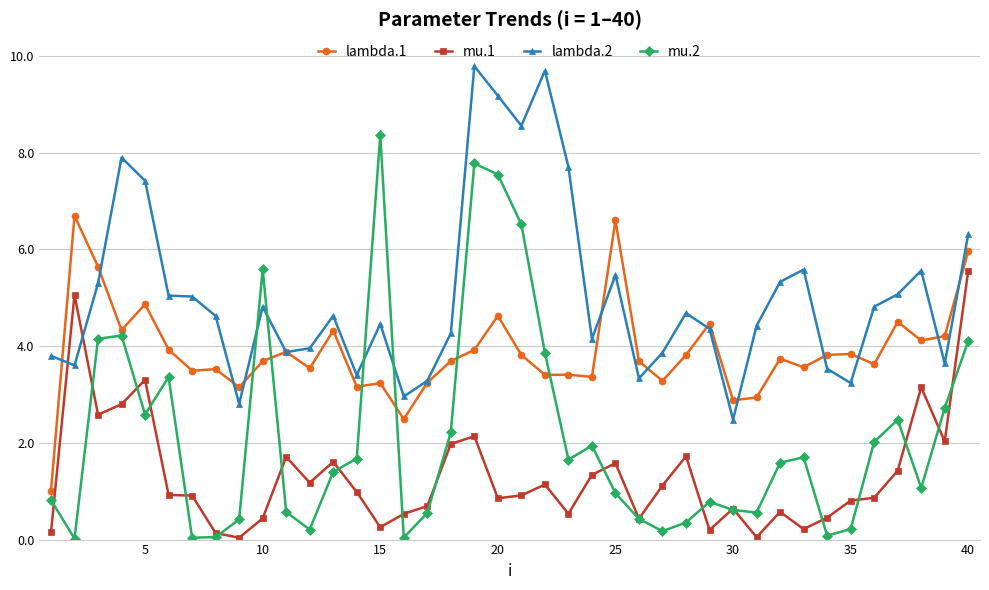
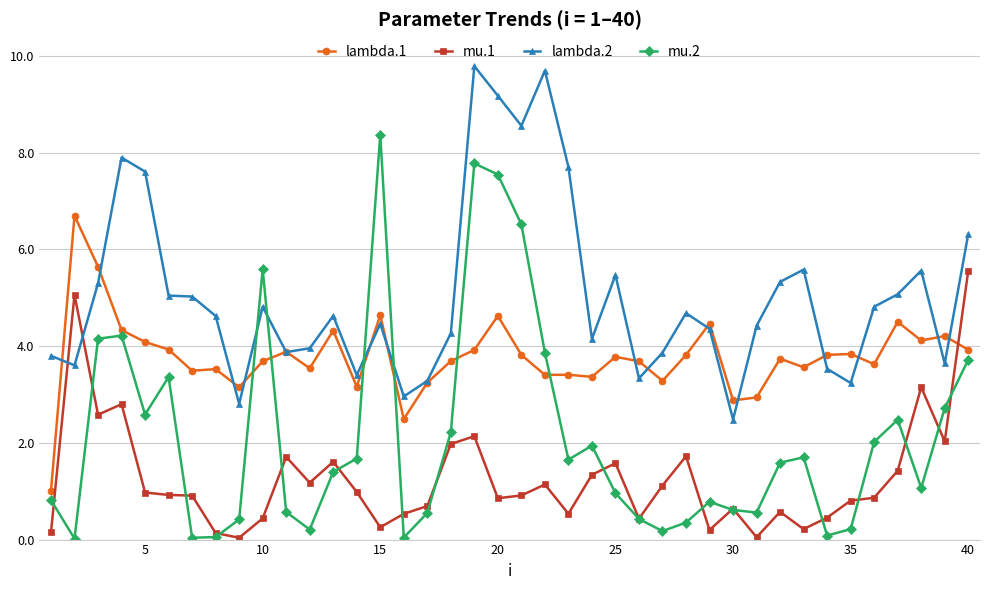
lambda.1, 5: 4.9 -> 4.1
mu.1, 5: 3.3 -> 1.0
lambda.2, 5: 7.4 -> 7.6
lambda.1, 15: 3.2 -> 4.6
lambda.1, 25: 6.6 -> 3.8
lambda.1, 40: 6.0 -> 3.9
mu.2, 40: 4.1 -> 3.7
